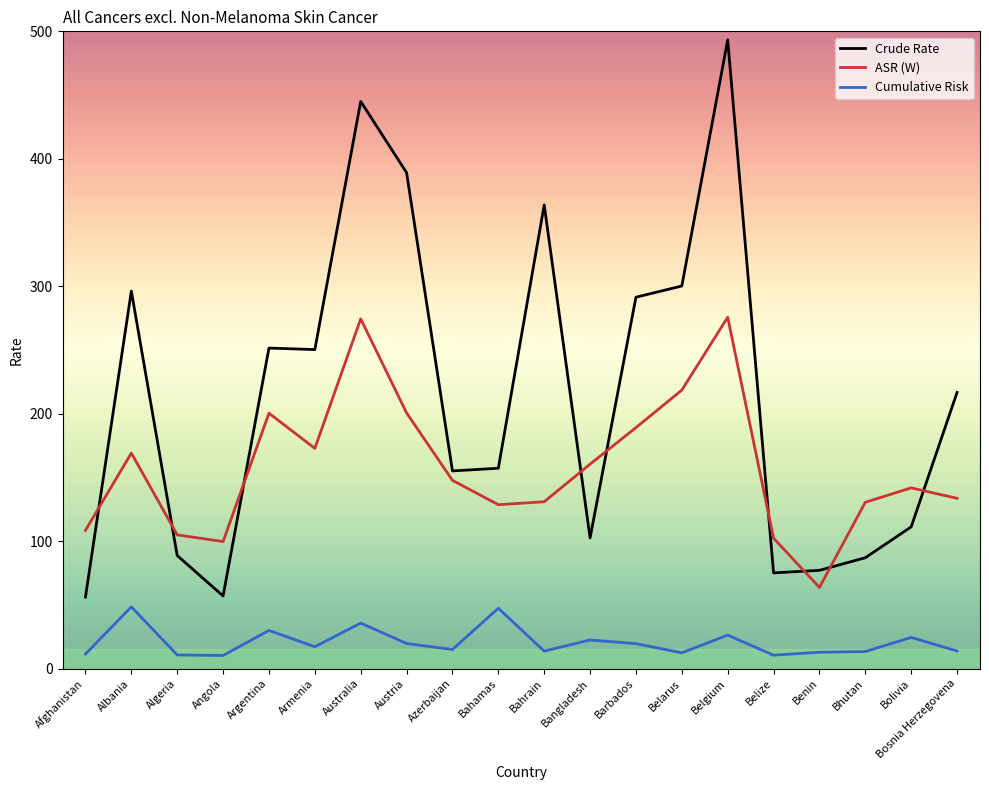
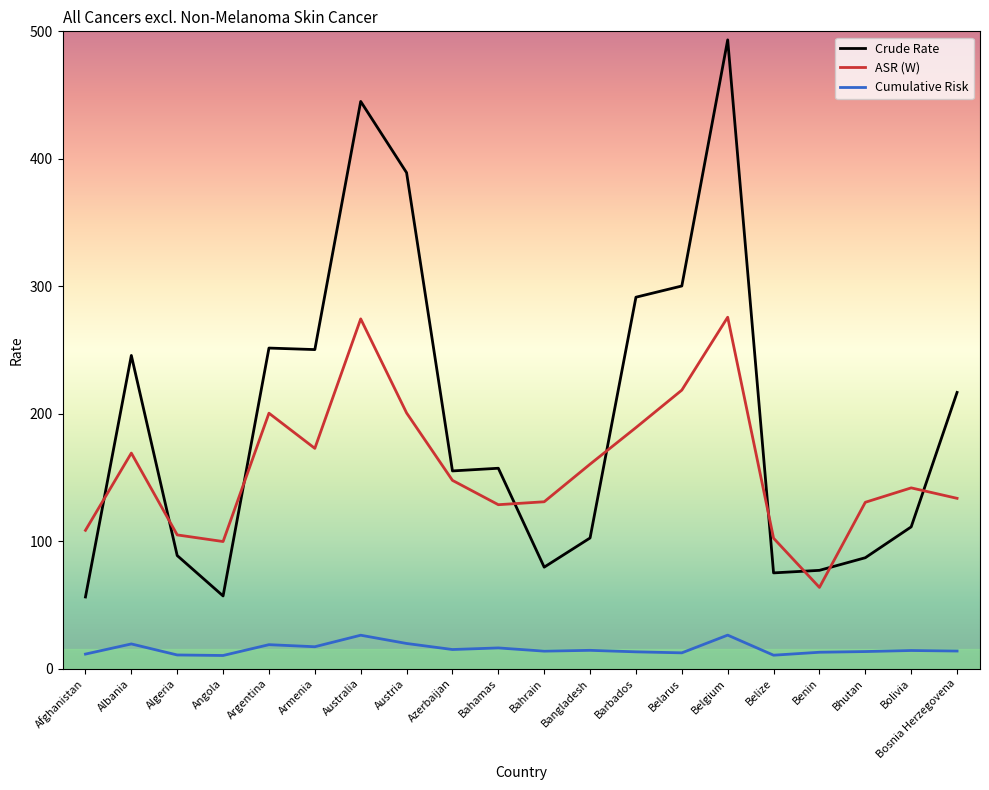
Crude Rate, Albania: 296 -> 246
Cumulative Risk, Albania: 48 -> 19
Cumulative Risk, Argentina: 30 -> 19
Cumulative Risk, Australia: 36 -> 26
Cumulative Risk, Bahamas: 47 -> 16
Crude Rate, Bahrain: 364 -> 80
Cumulative Risk, Bangladesh: 22 -> 14
Cumulative Risk, Barbados: 20 -> 13
Cumulative Risk, Bolivia: 24 -> 14
